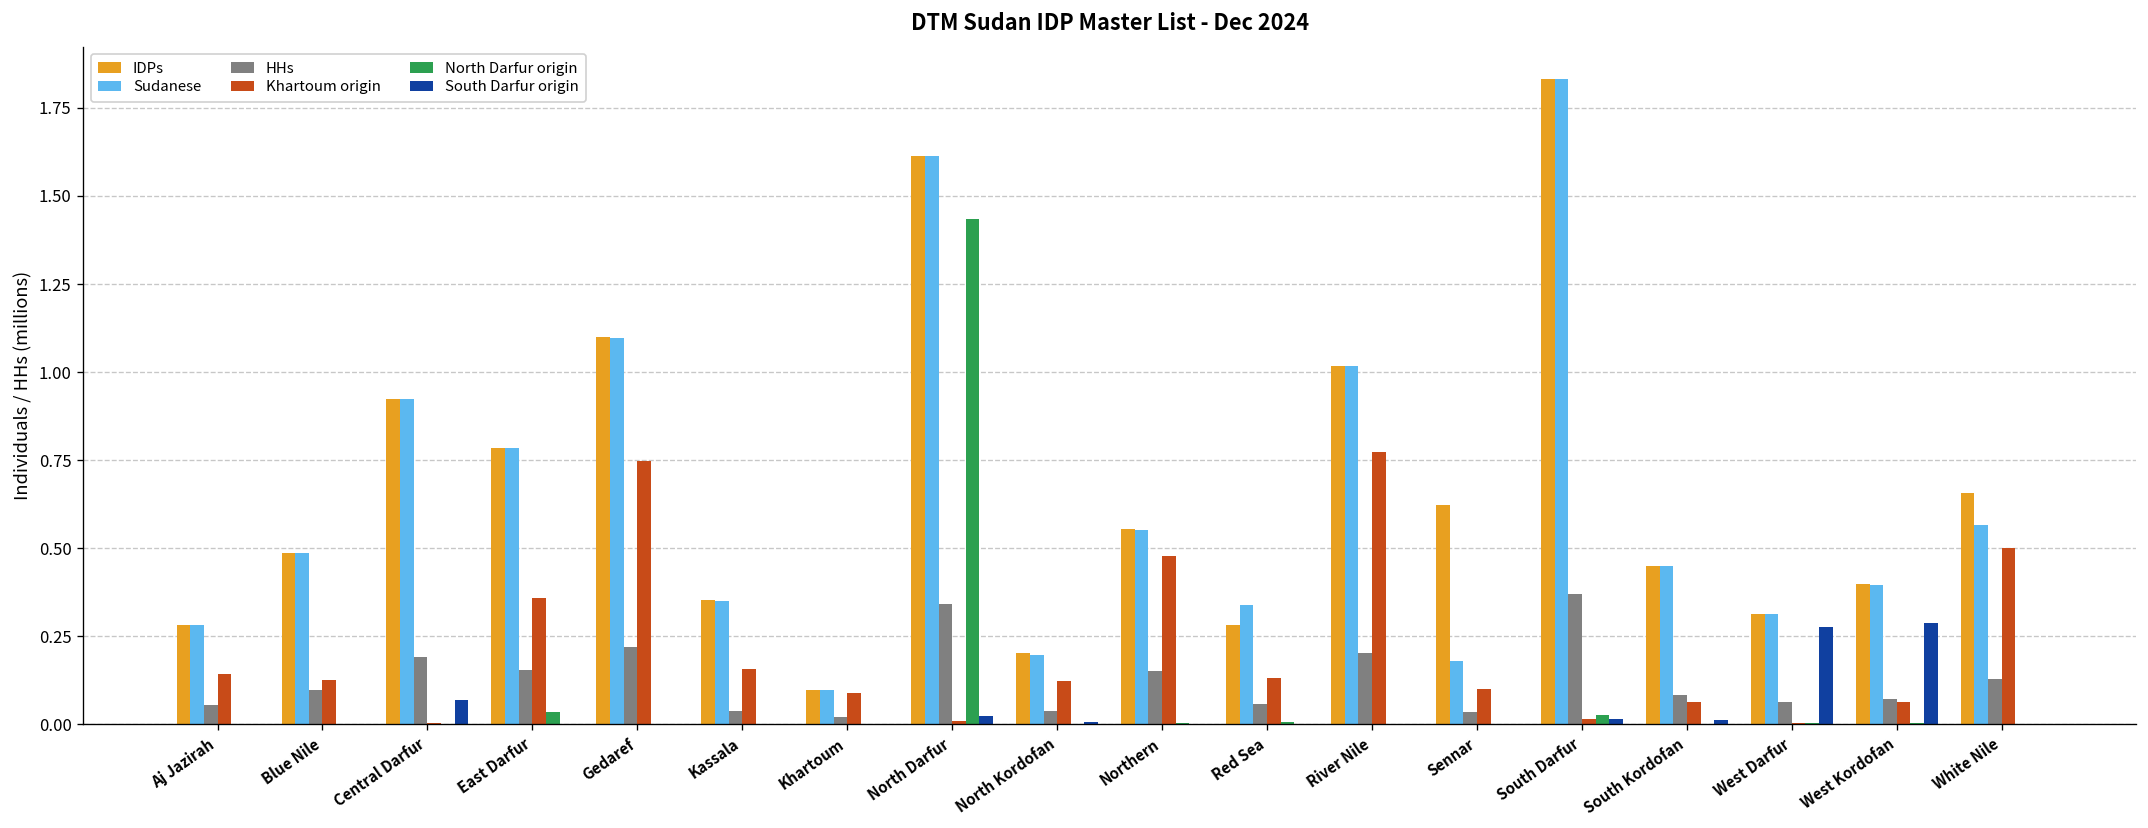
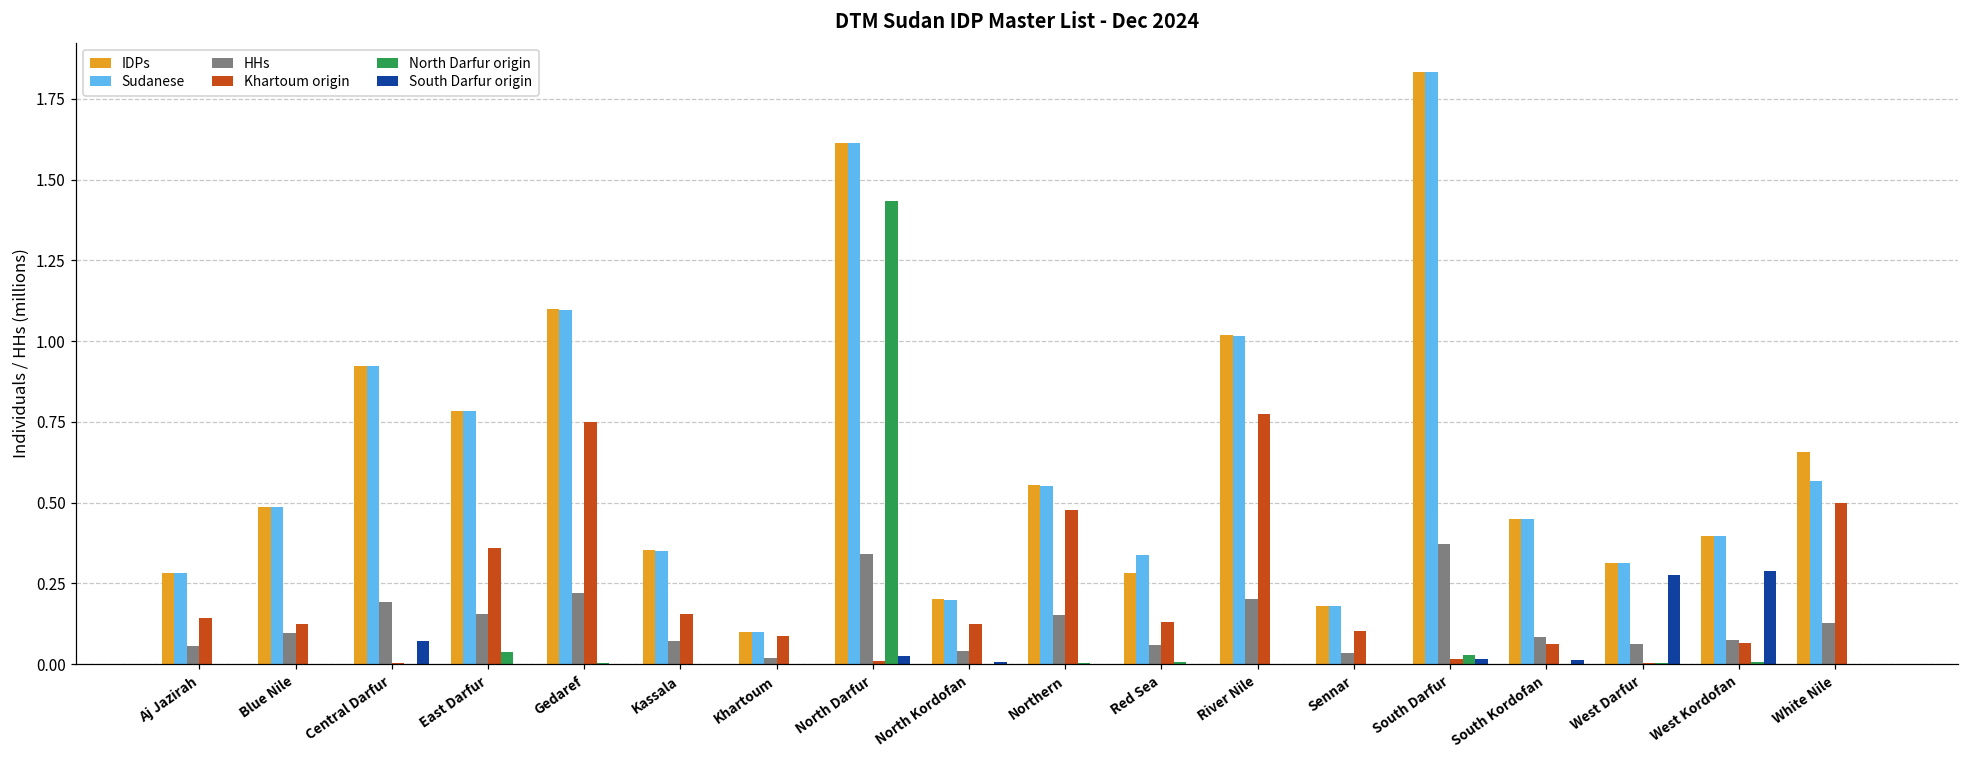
HHs, Kassala: 0.04 -> 0.07
IDPs, Sennar: 0.62 -> 0.18
